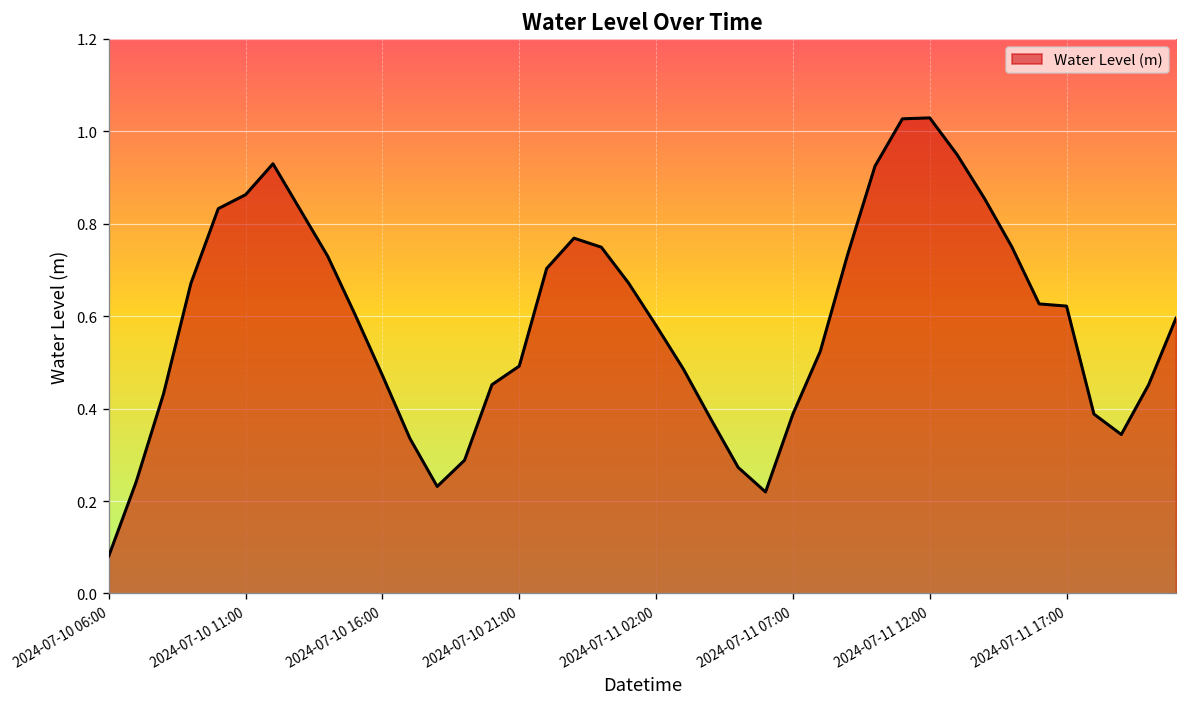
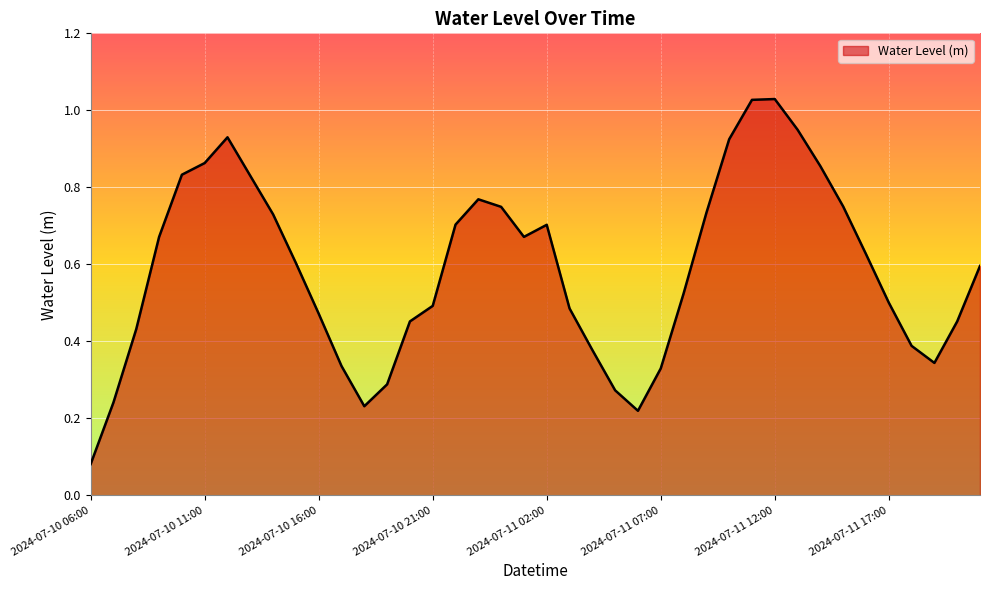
2024-07-11 02:00: 0.58 -> 0.70
2024-07-11 07:00: 0.39 -> 0.33
2024-07-11 17:00: 0.62 -> 0.50
